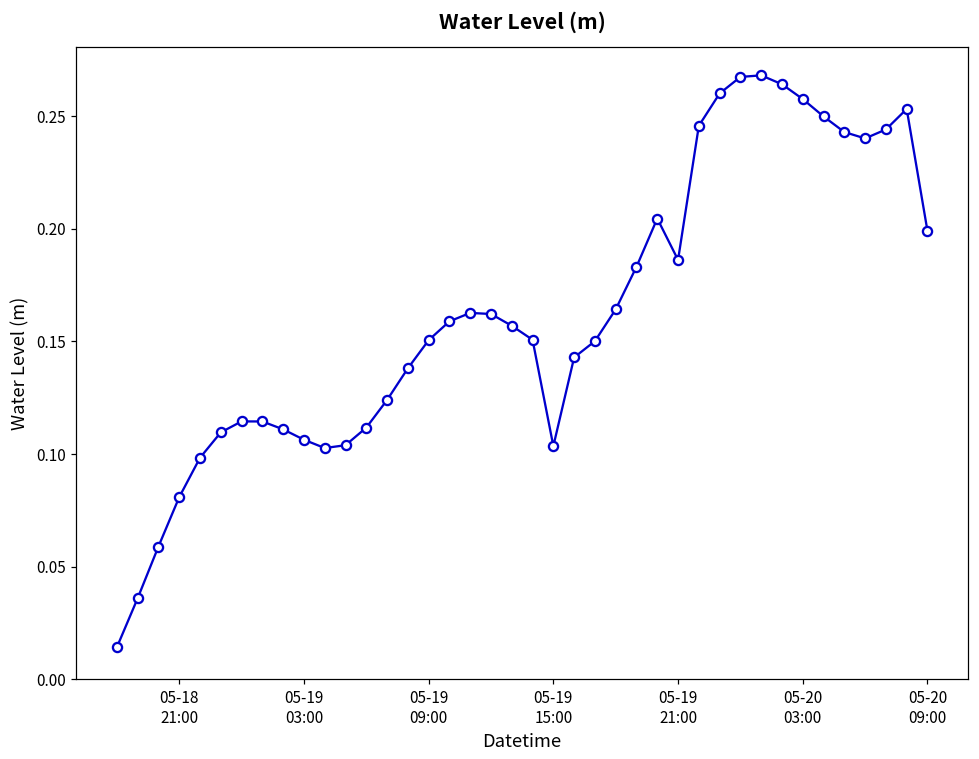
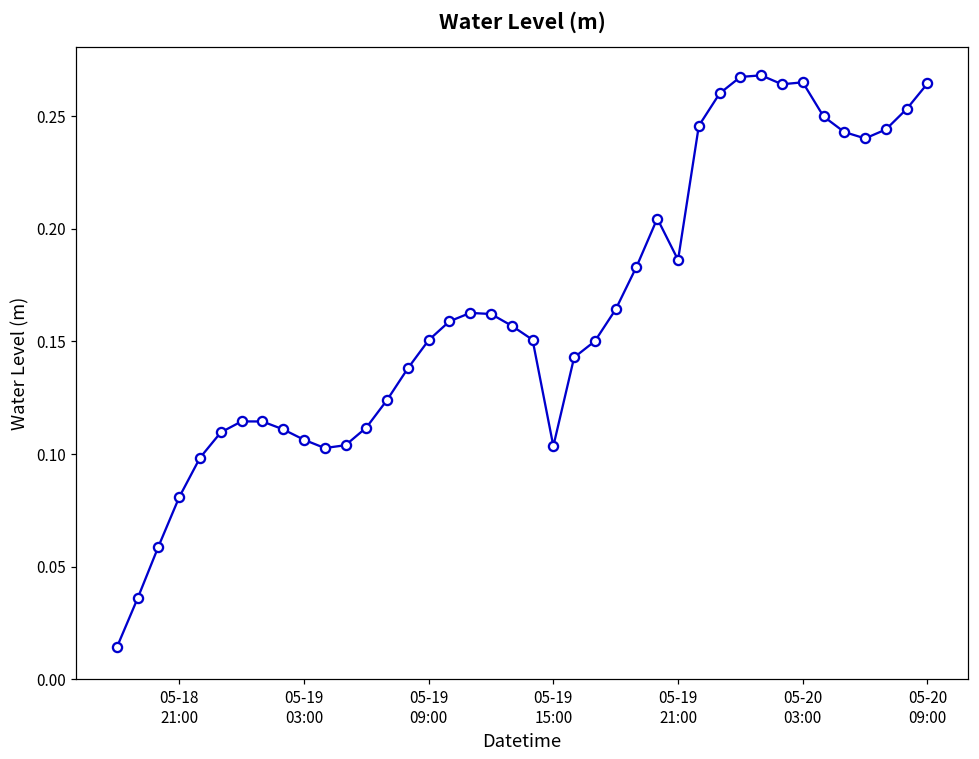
05-20 03:00: 0.258 -> 0.265
05-20 09:00: 0.199 -> 0.265
